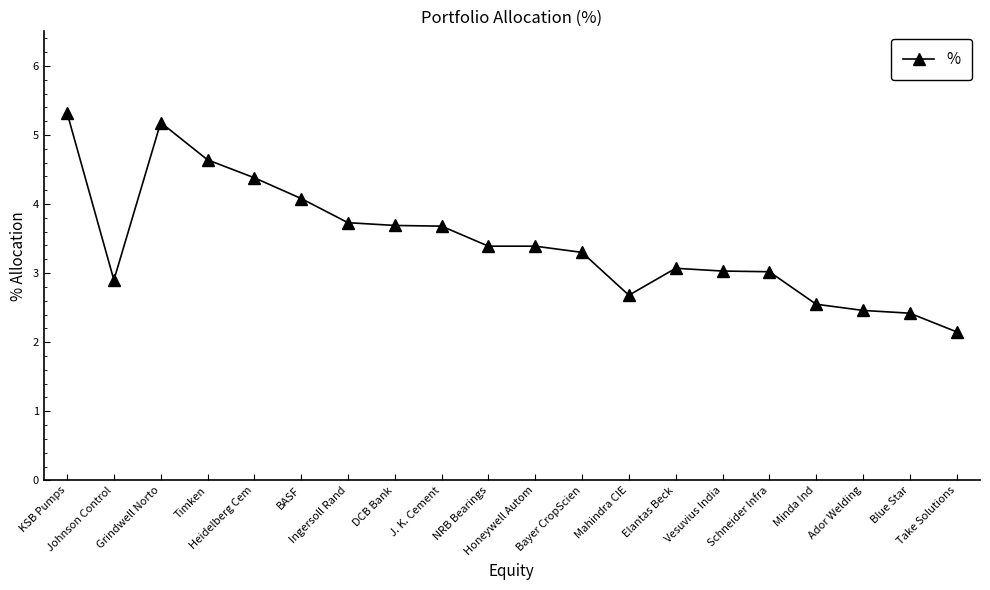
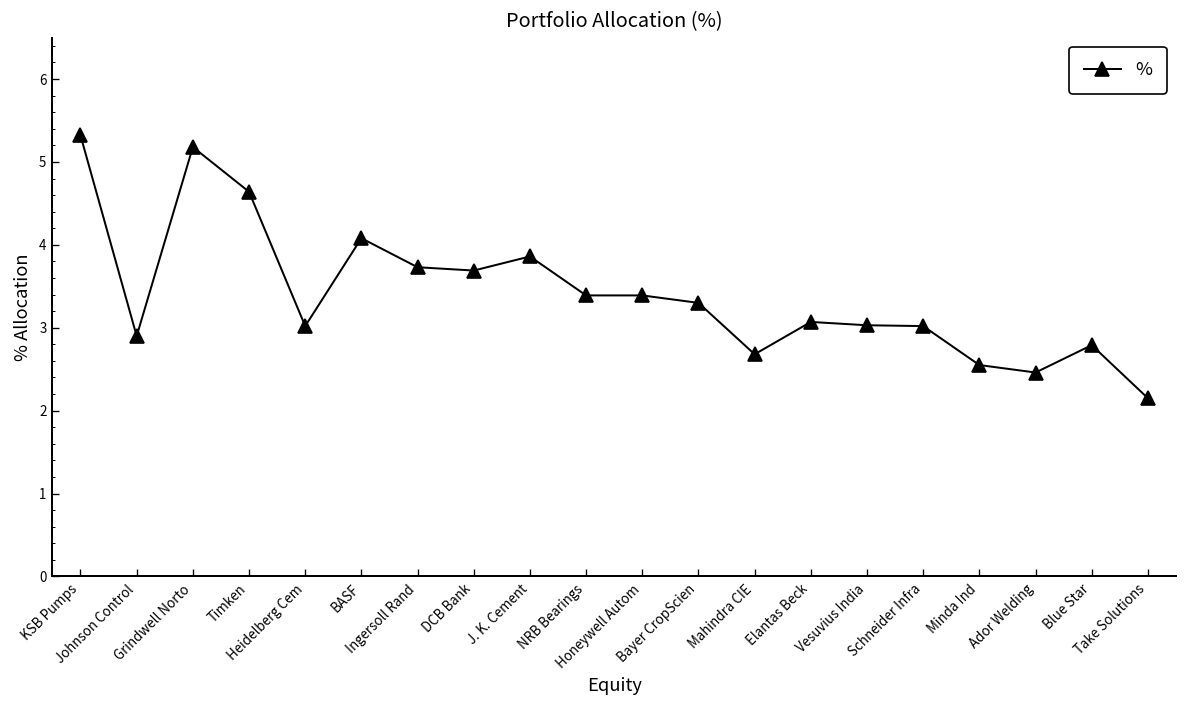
Heidelberg Cem: 4.4 -> 3.0
J. K. Cement: 3.7 -> 3.9
Blue Star: 2.4 -> 2.8
